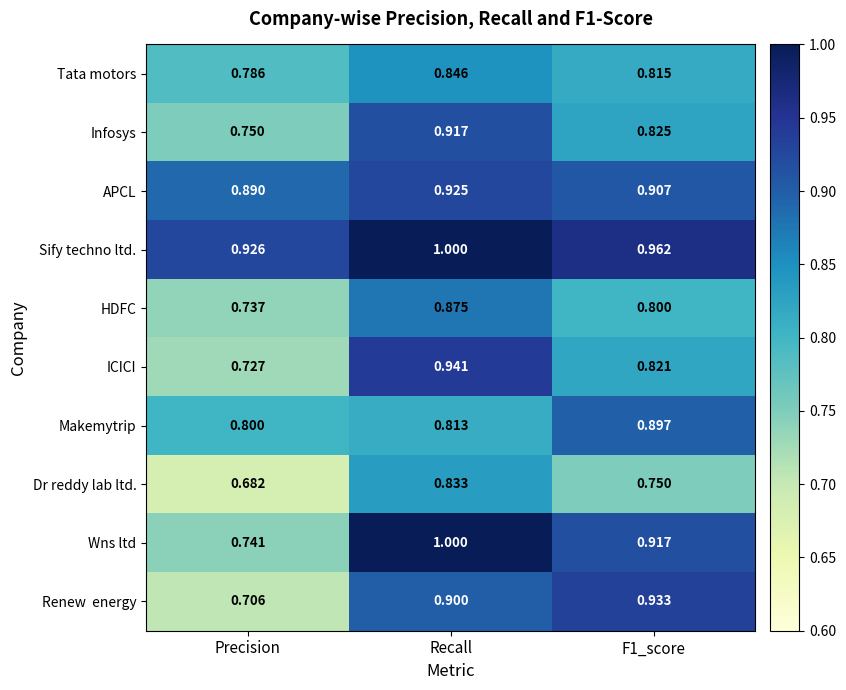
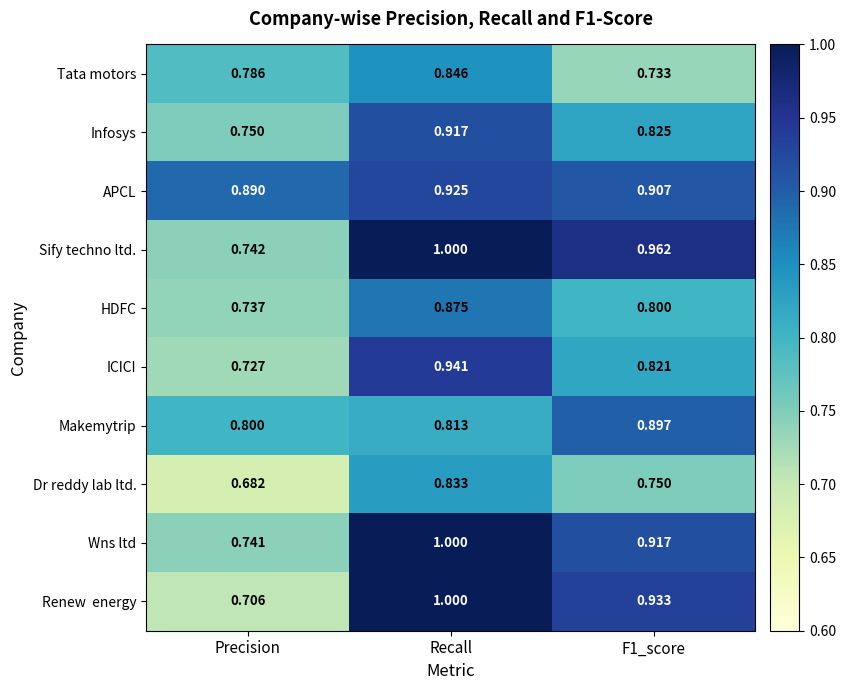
Tata motors, F1_score: 0.815 -> 0.733
Sify techno ltd., Precision: 0.926 -> 0.742
Renew energy, Recall: 0.900 -> 1.000
